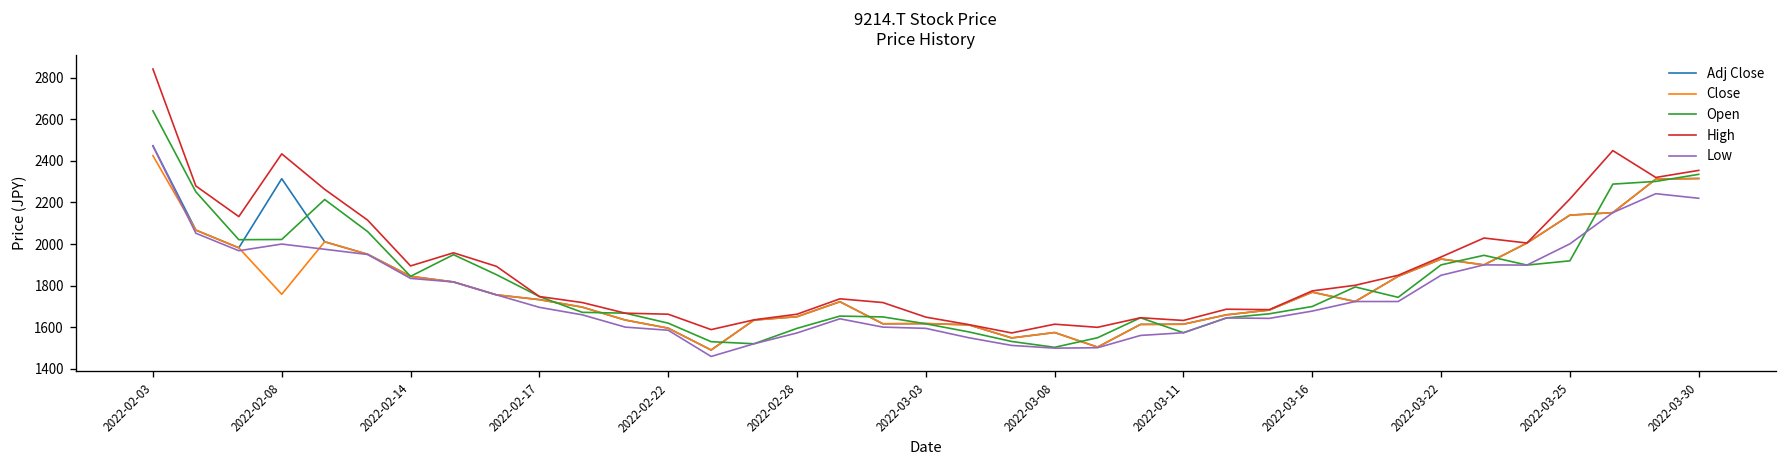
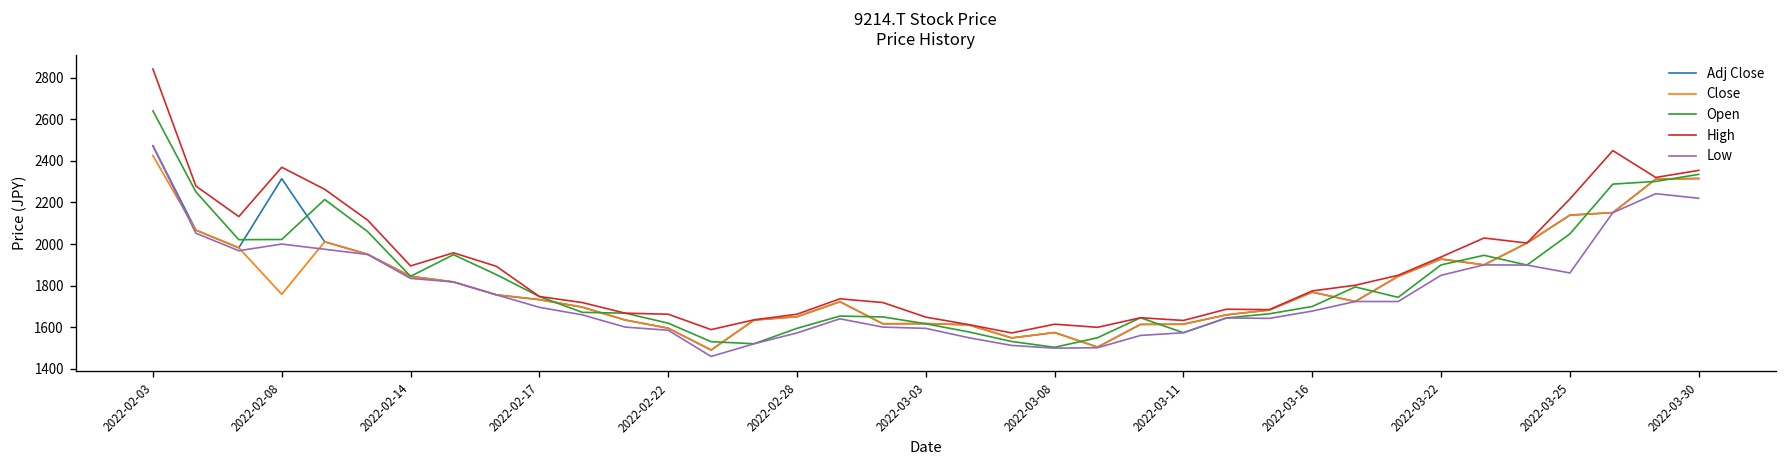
High, 2022-02-08: 2430 -> 2370
Open, 2022-03-25: 1920 -> 2050
Low, 2022-03-25: 2000 -> 1860
